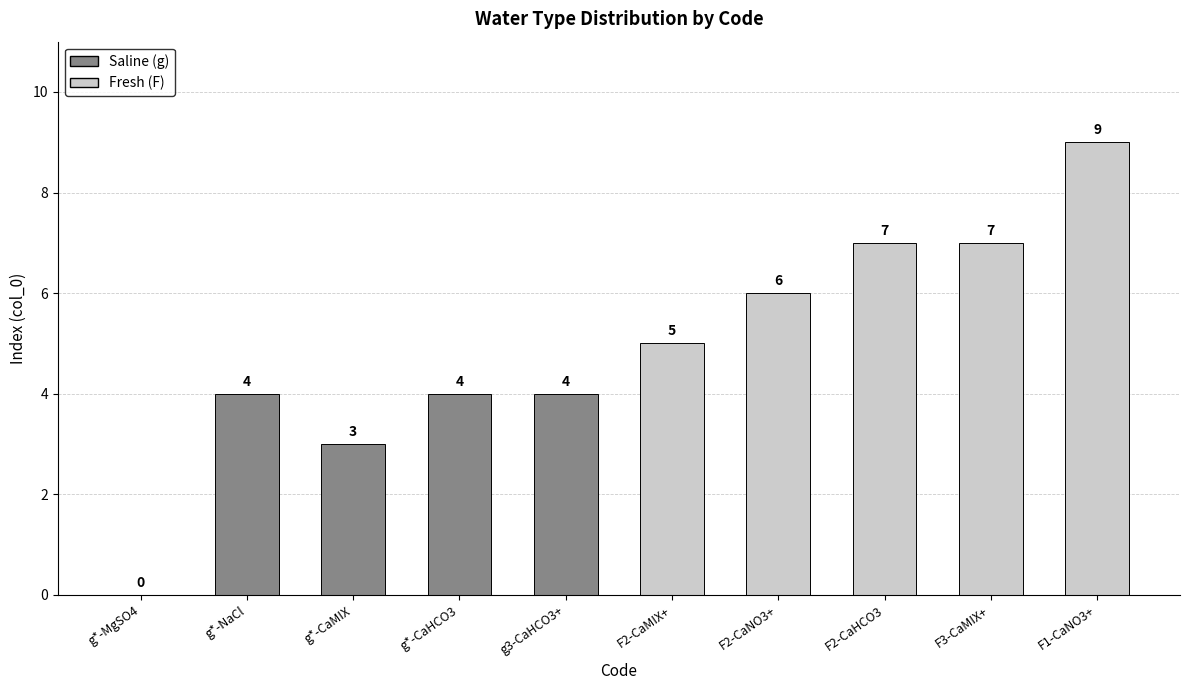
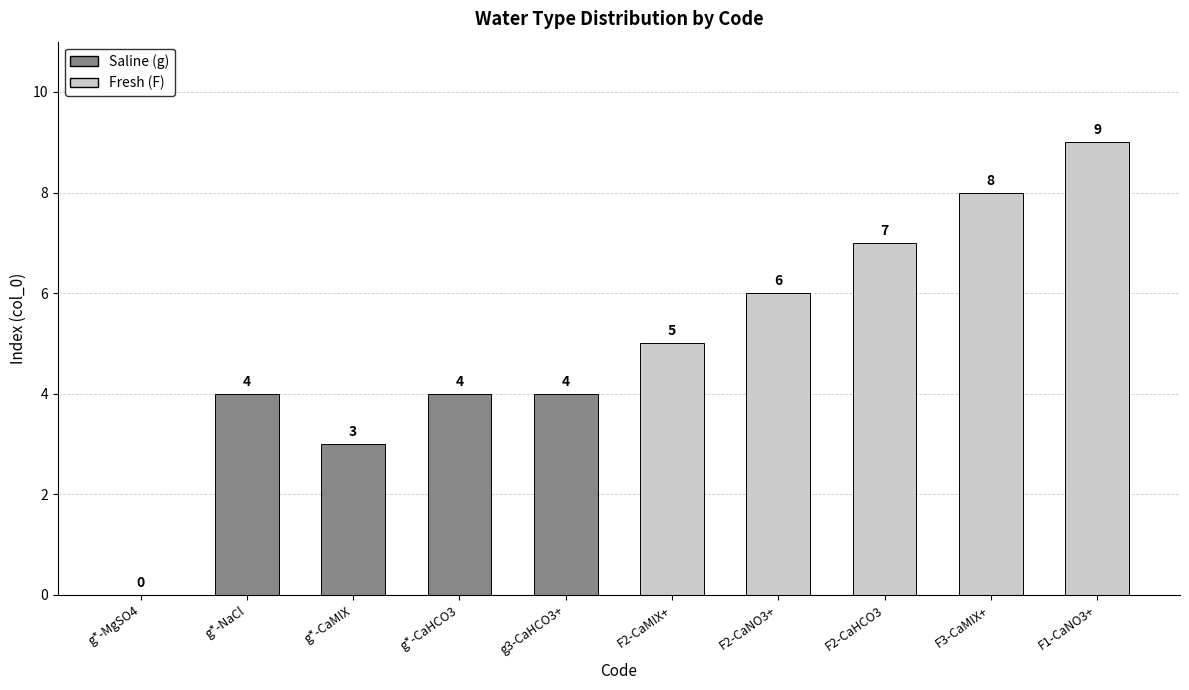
F3-CaMIX+: 7 -> 8
